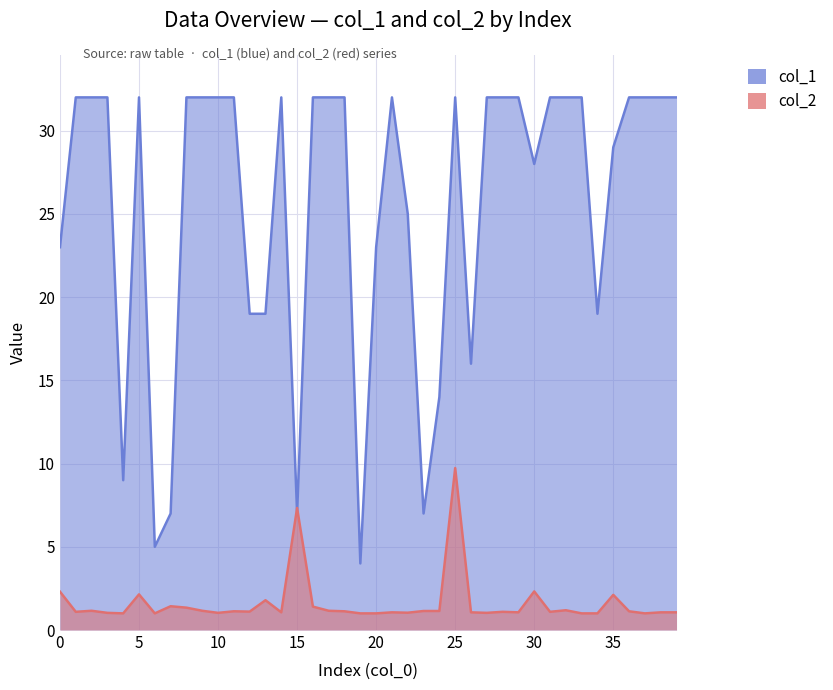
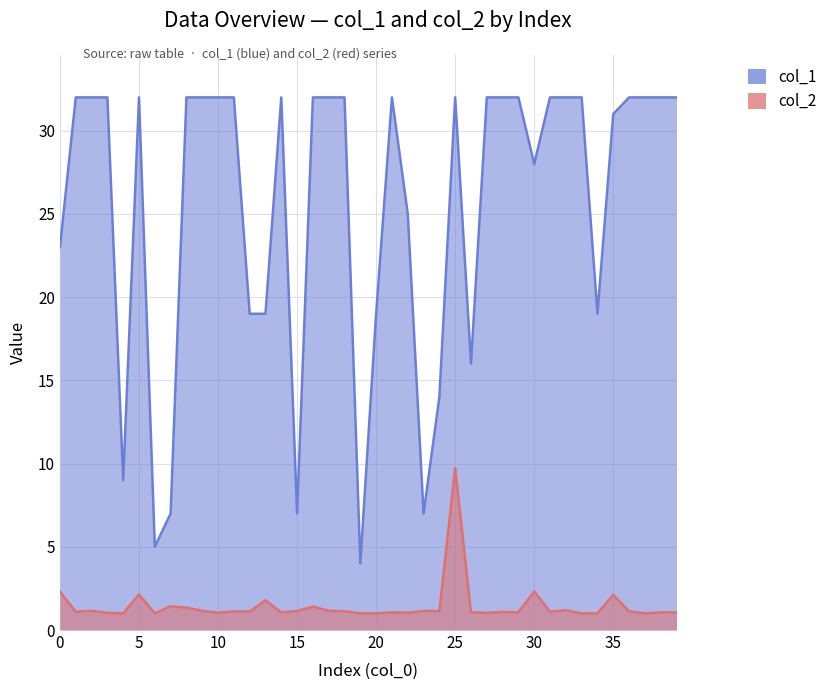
col_2, 15: 7.3 -> 1.1
col_1, 20: 23 -> 19
col_1, 35: 29 -> 31
